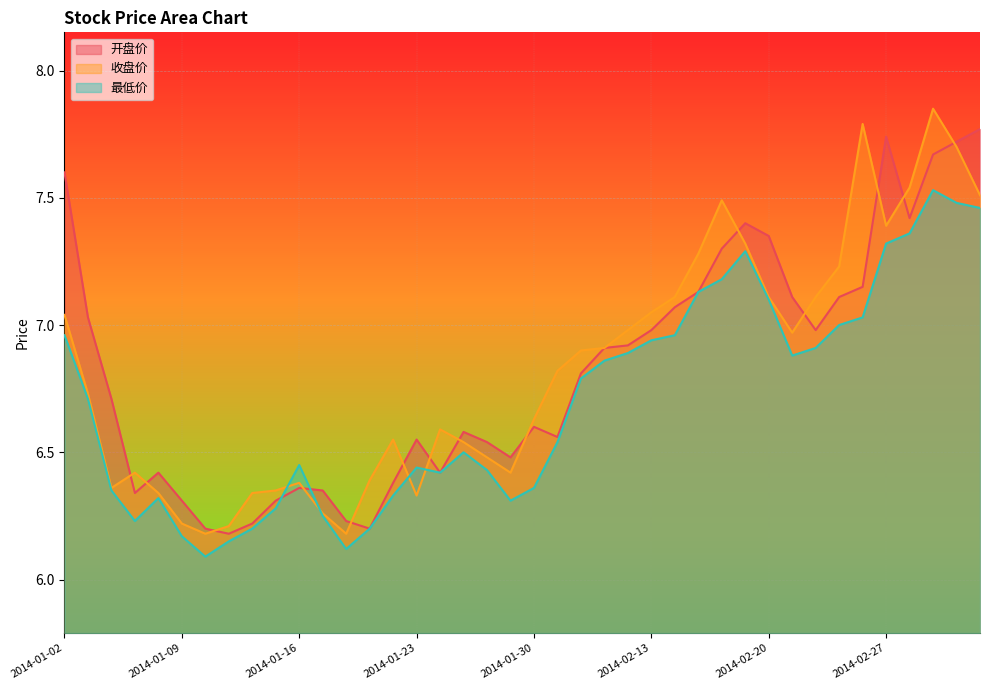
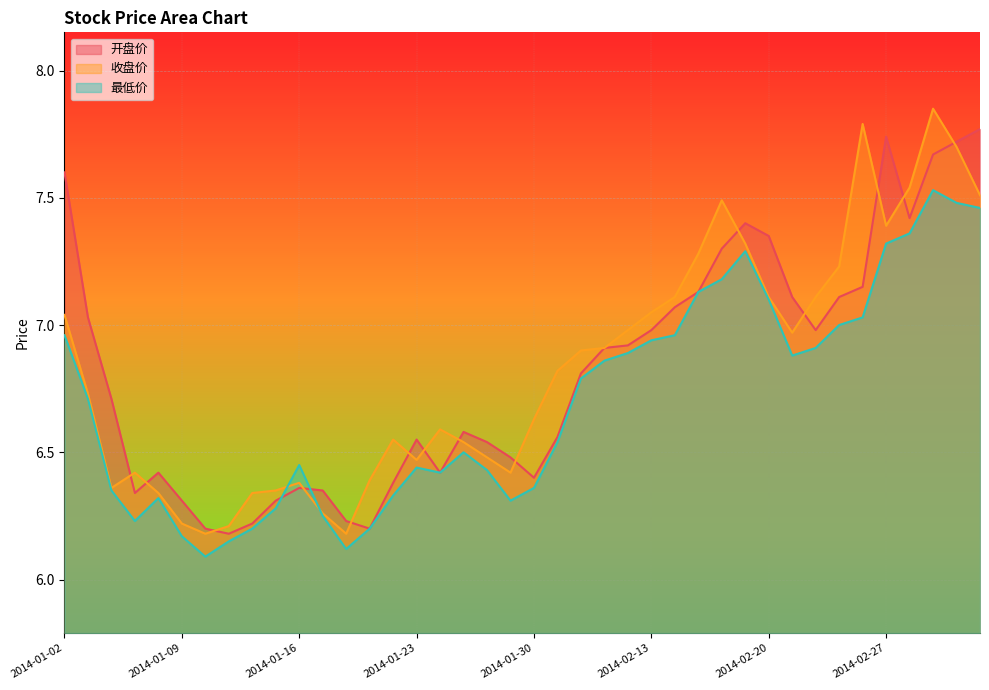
收盘价, 2014-01-23: 6.33 -> 6.47
开盘价, 2014-01-30: 6.6 -> 6.4
